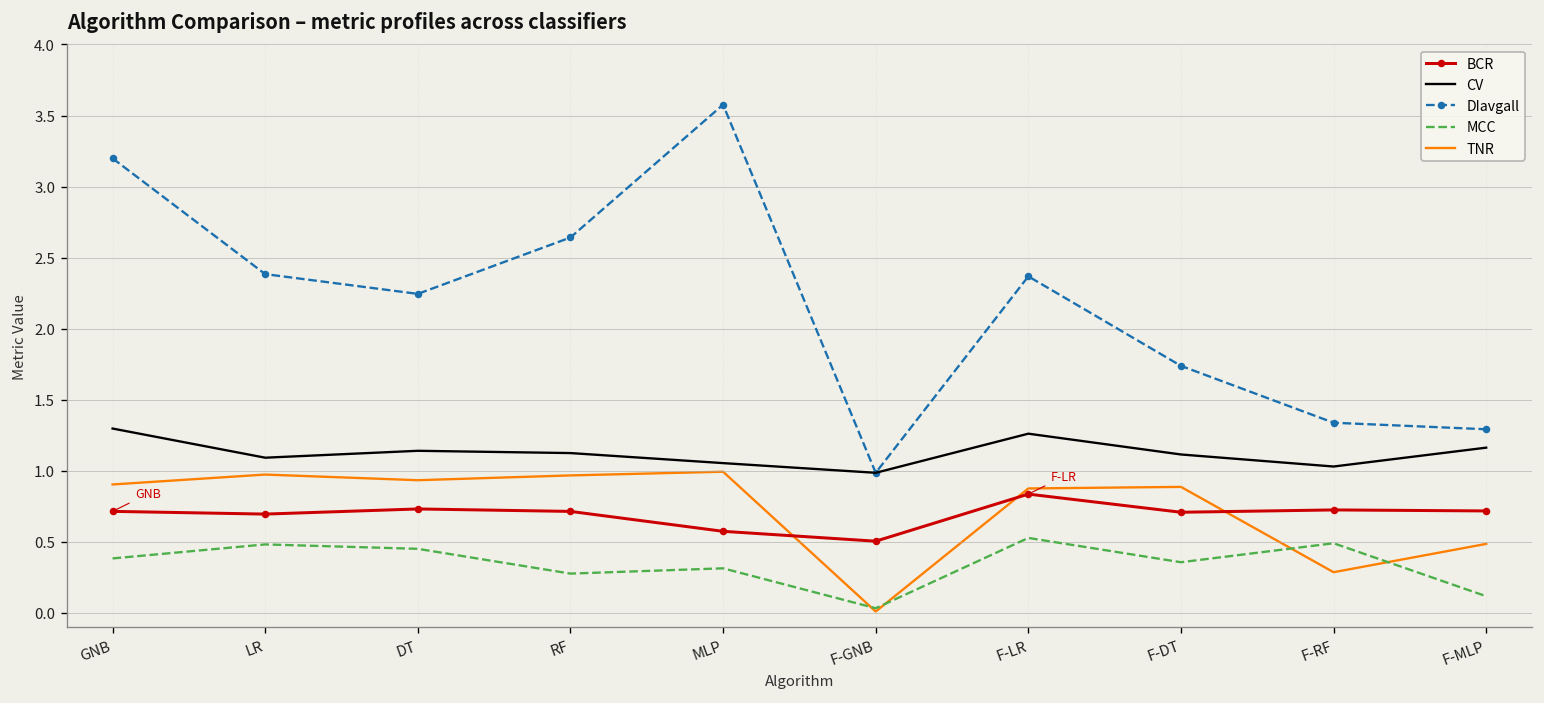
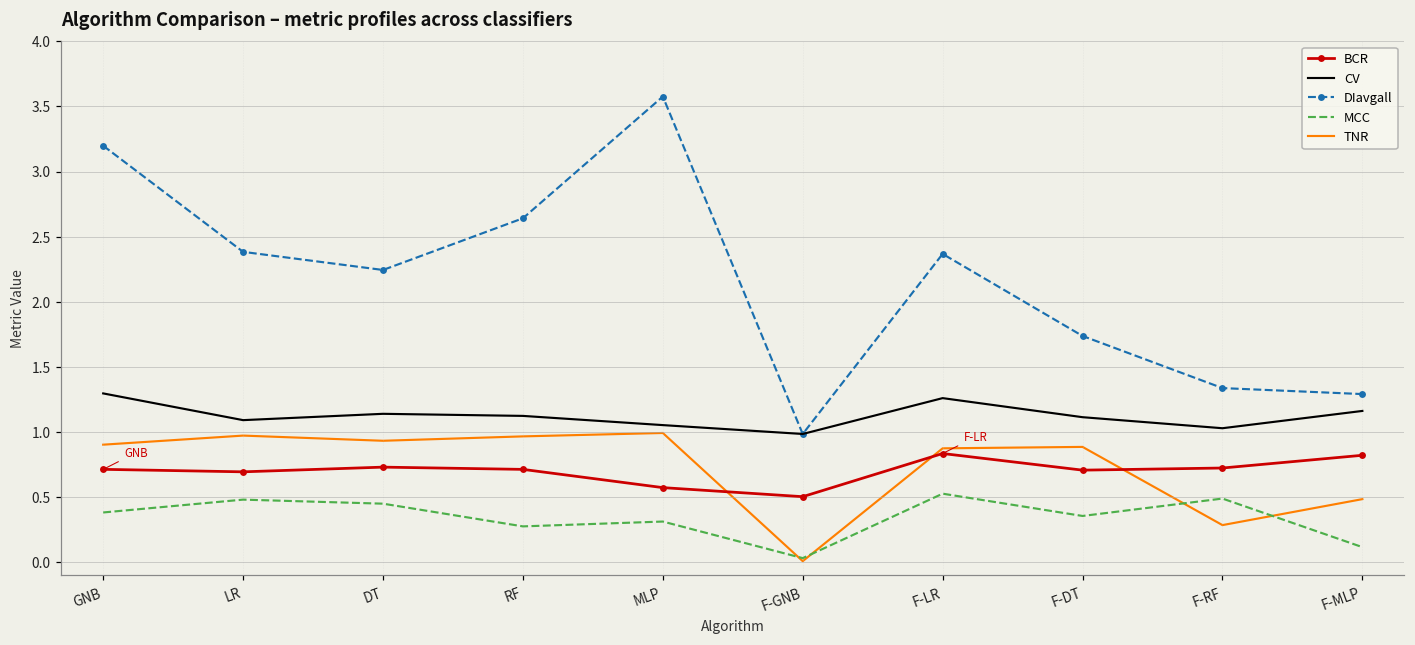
BCR, F-MLP: 0.72 -> 0.82
